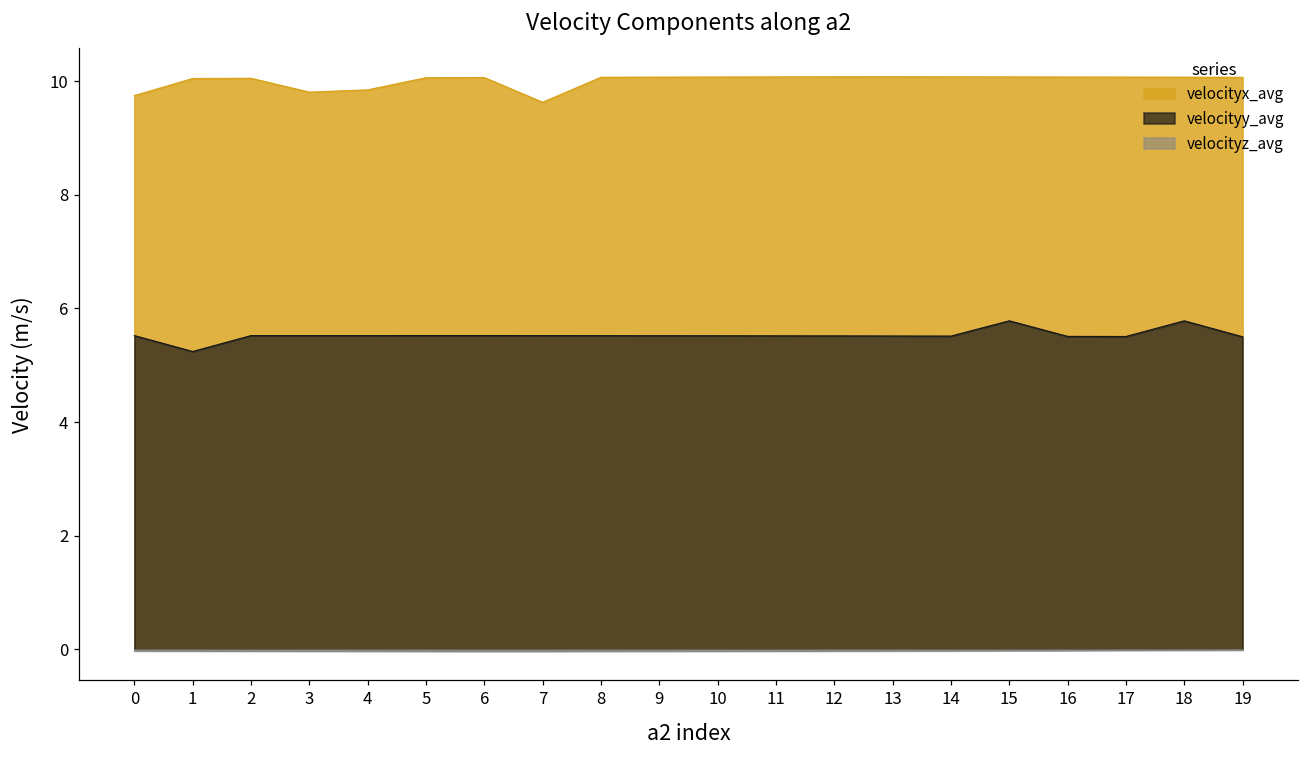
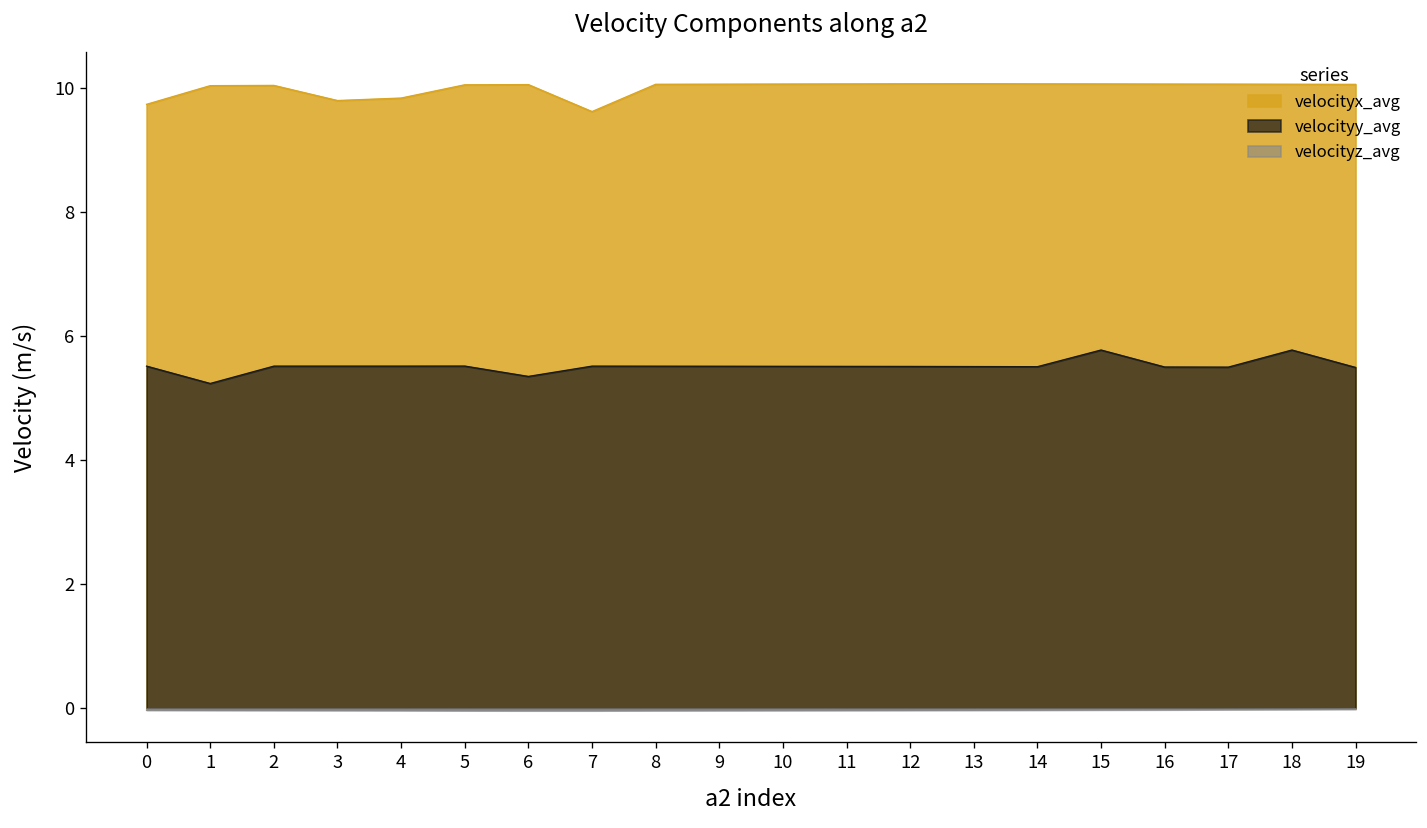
velocityy_avg, 6: 5.5 -> 5.4
